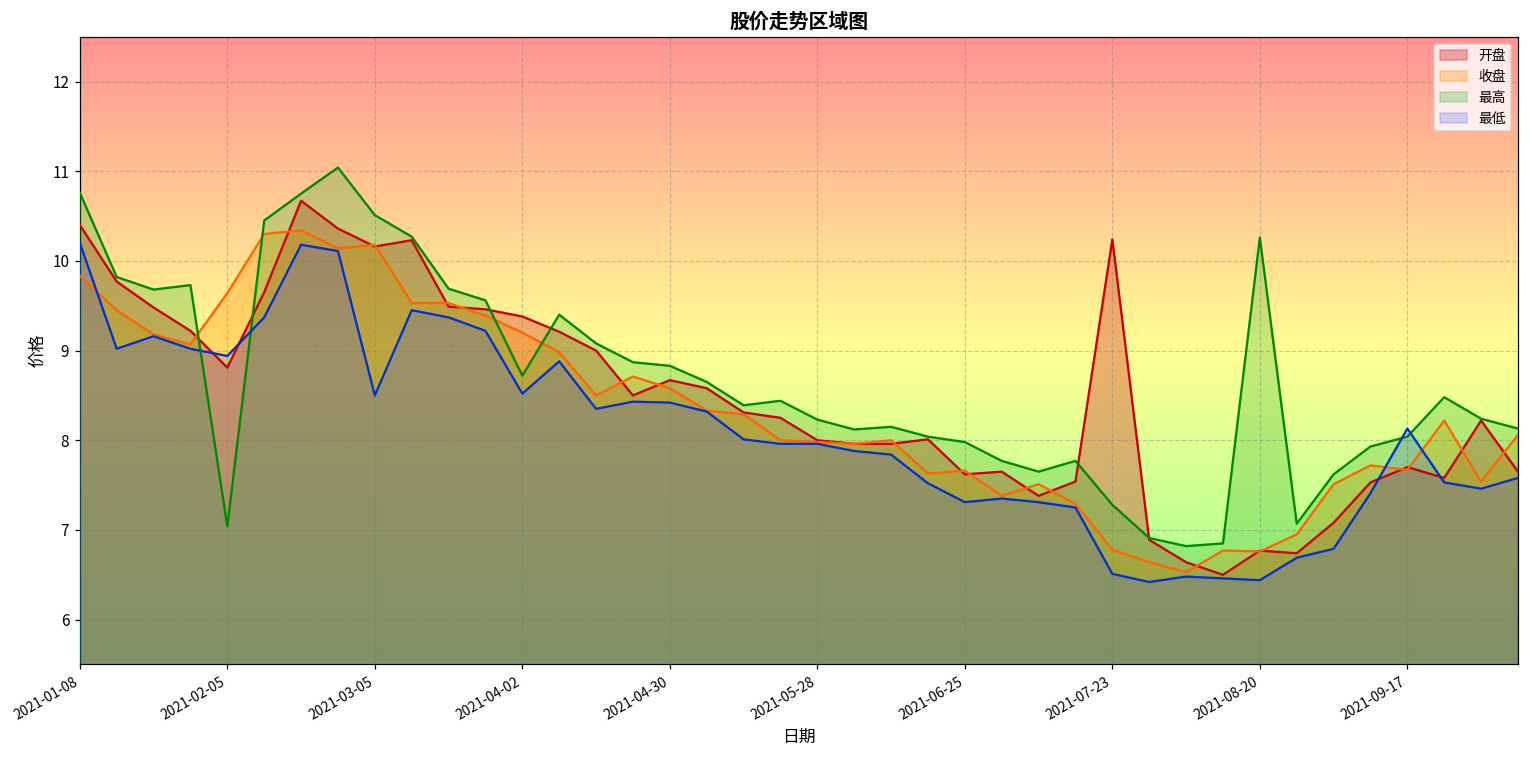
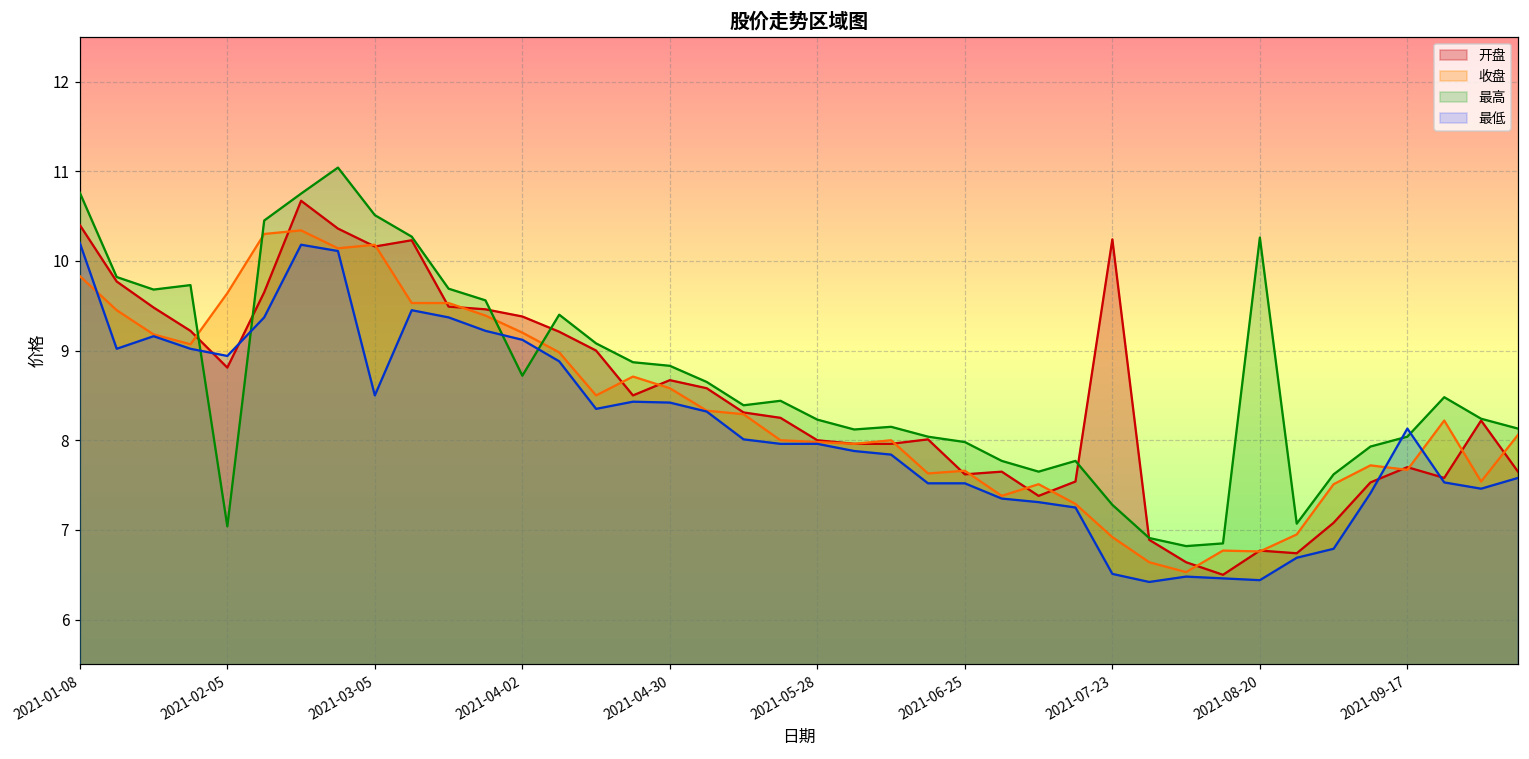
最低, 2021-04-02: 8.5 -> 9.1
最低, 2021-06-25: 7.3 -> 7.5
收盘, 2021-07-23: 6.8 -> 6.9
